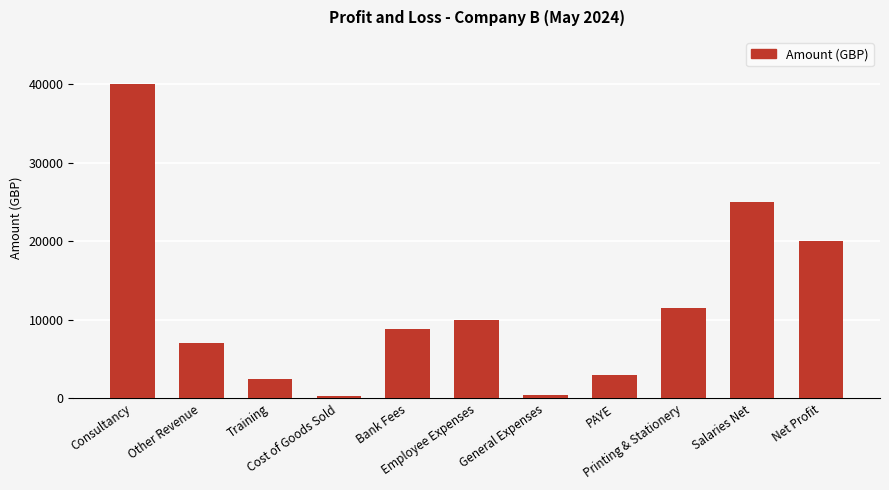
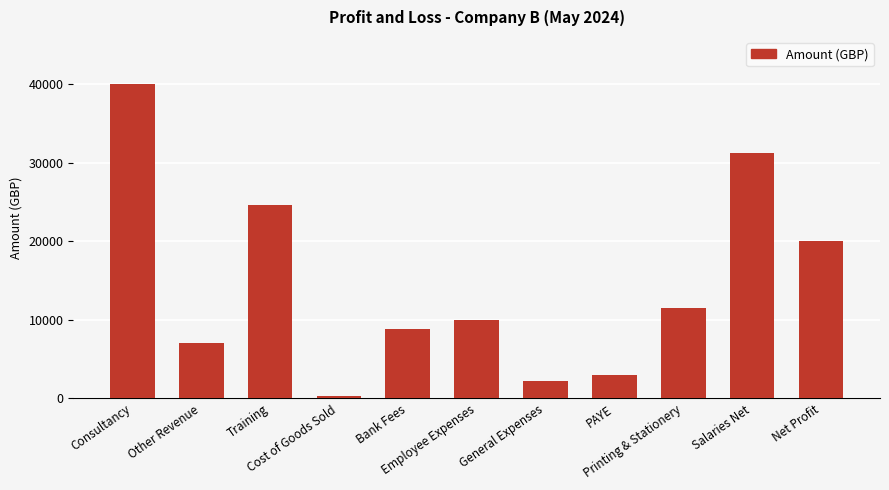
Training: 3000 -> 25000
General Expenses: 0 -> 2000
Salaries Net: 25000 -> 31000
